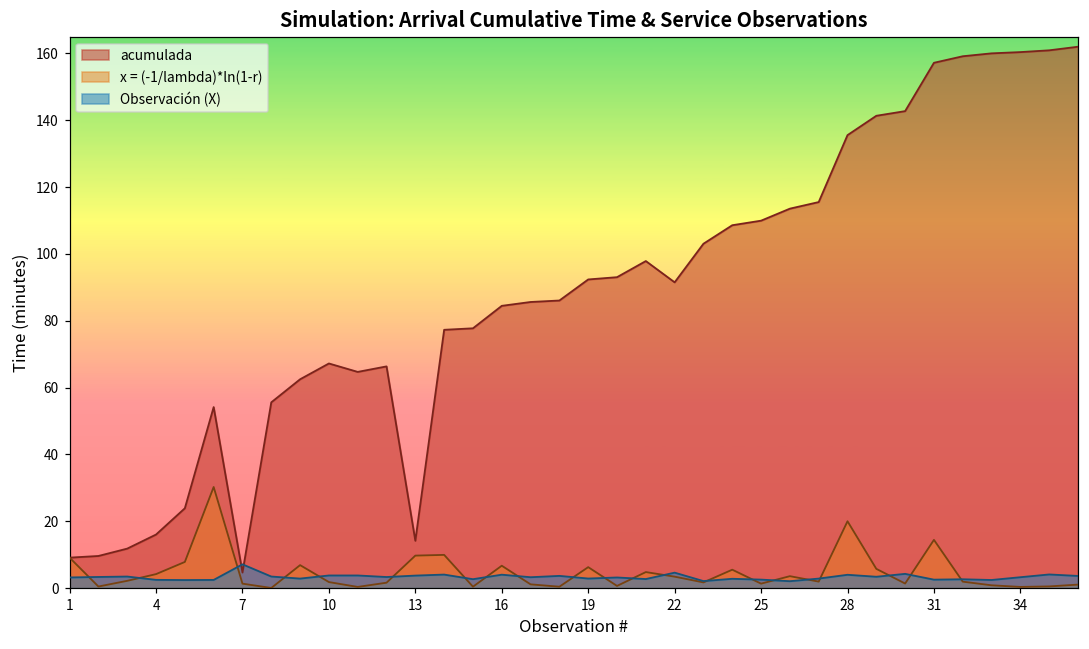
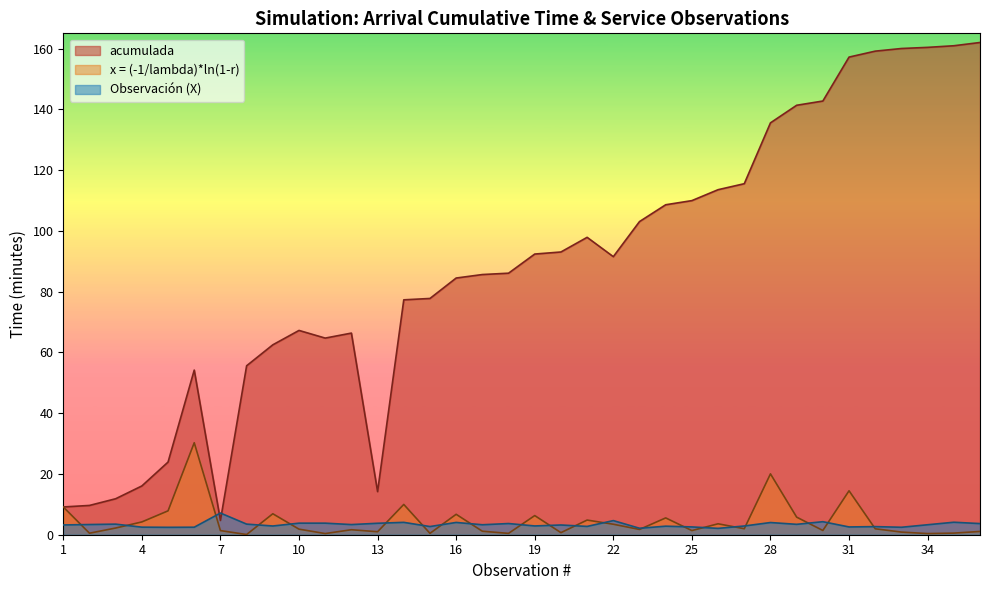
x = (-1/lambda)*ln(1-r), 13: 10 -> 1
